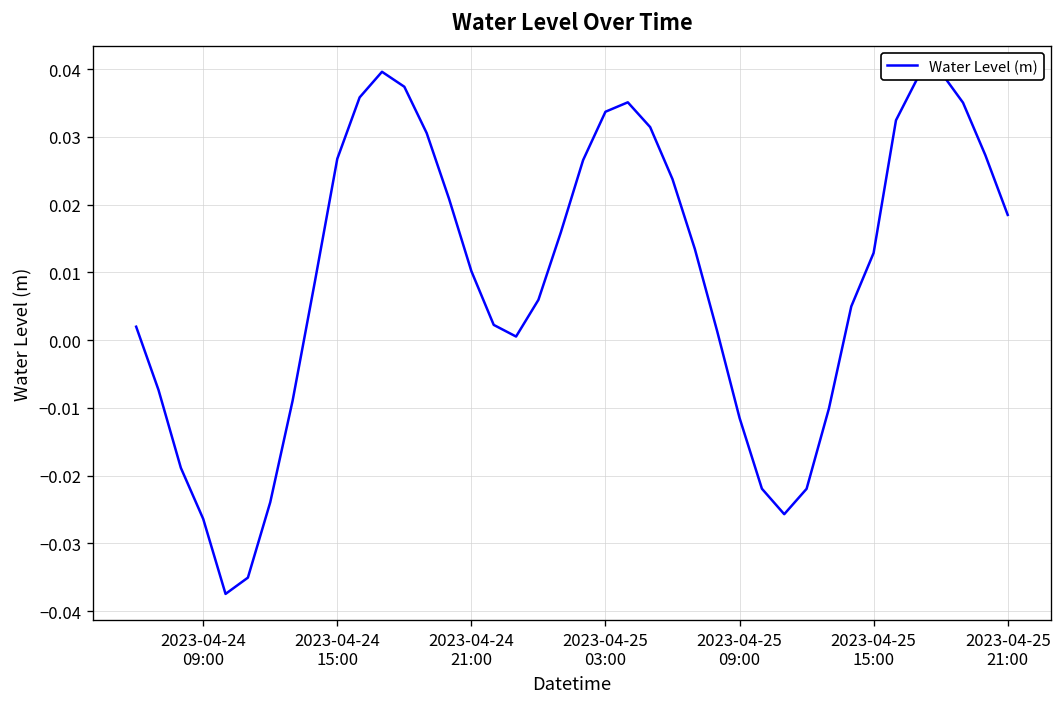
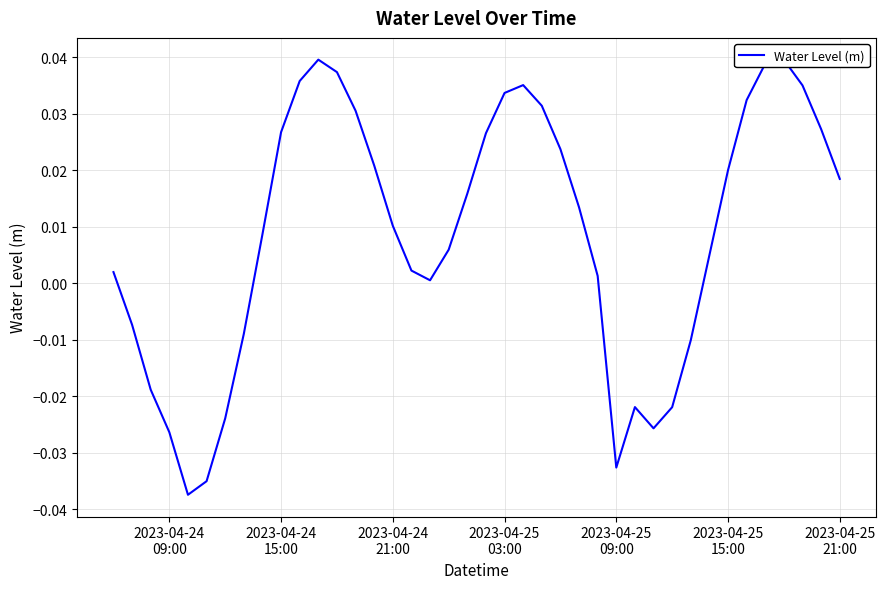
2023-04-25 09:00: -0.011 -> -0.033
2023-04-25 15:00: 0.013 -> 0.020
